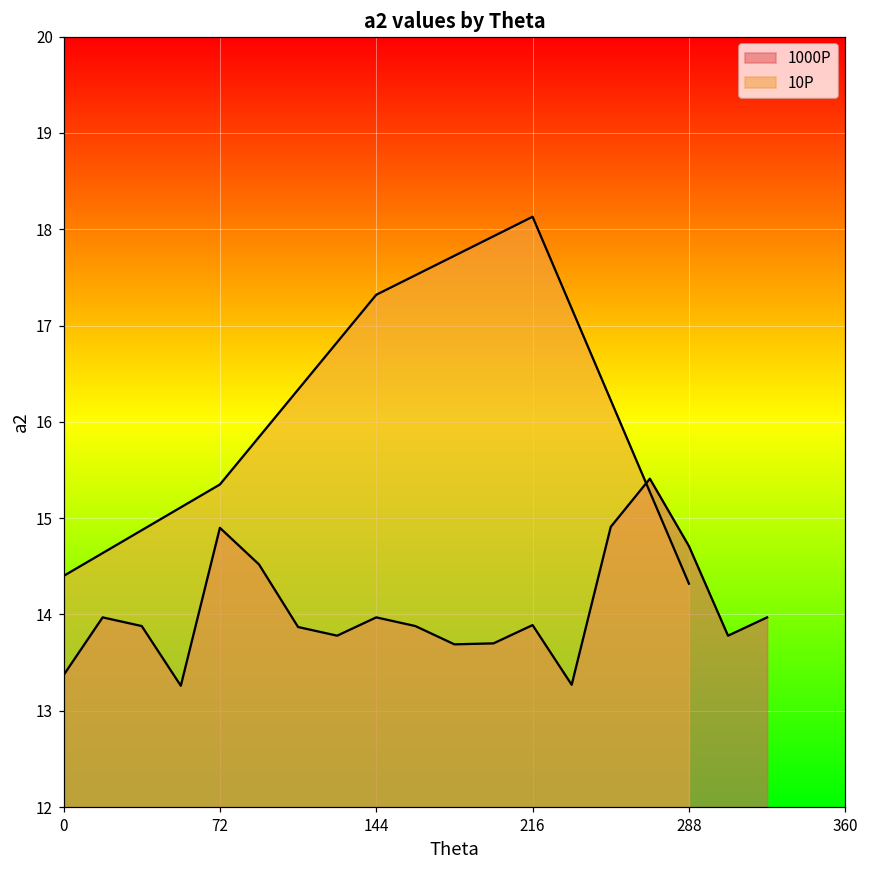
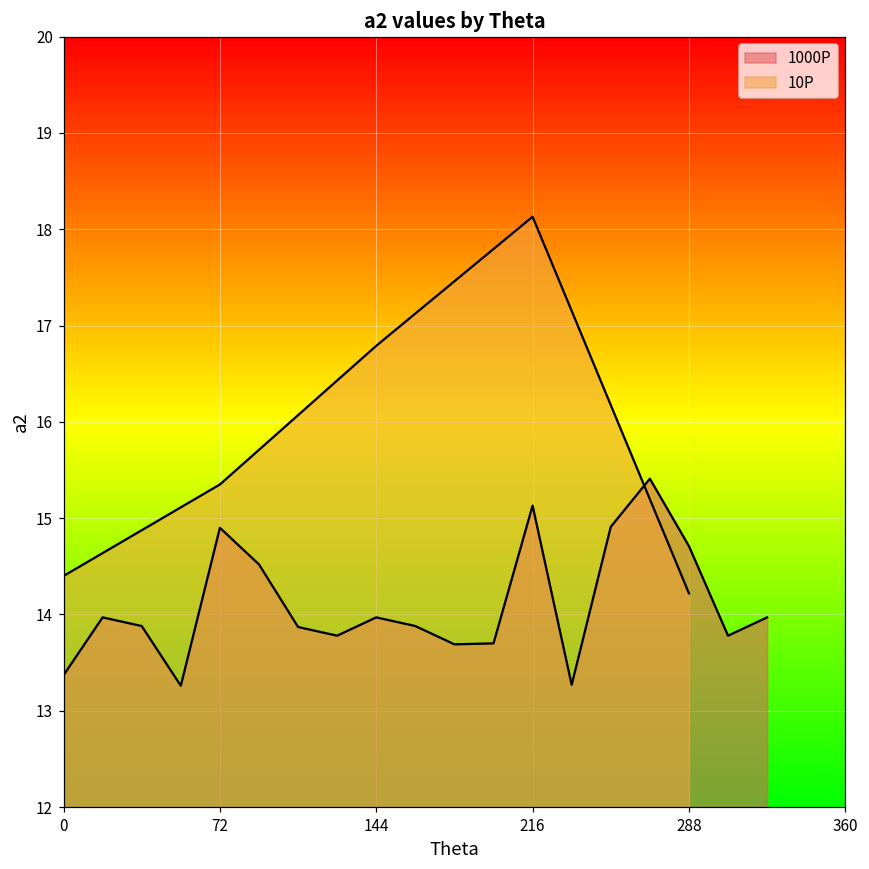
10P, 144: 17.3 -> 16.8
1000P, 216: 13.9 -> 15.1
10P, 288: 14.3 -> 14.2
